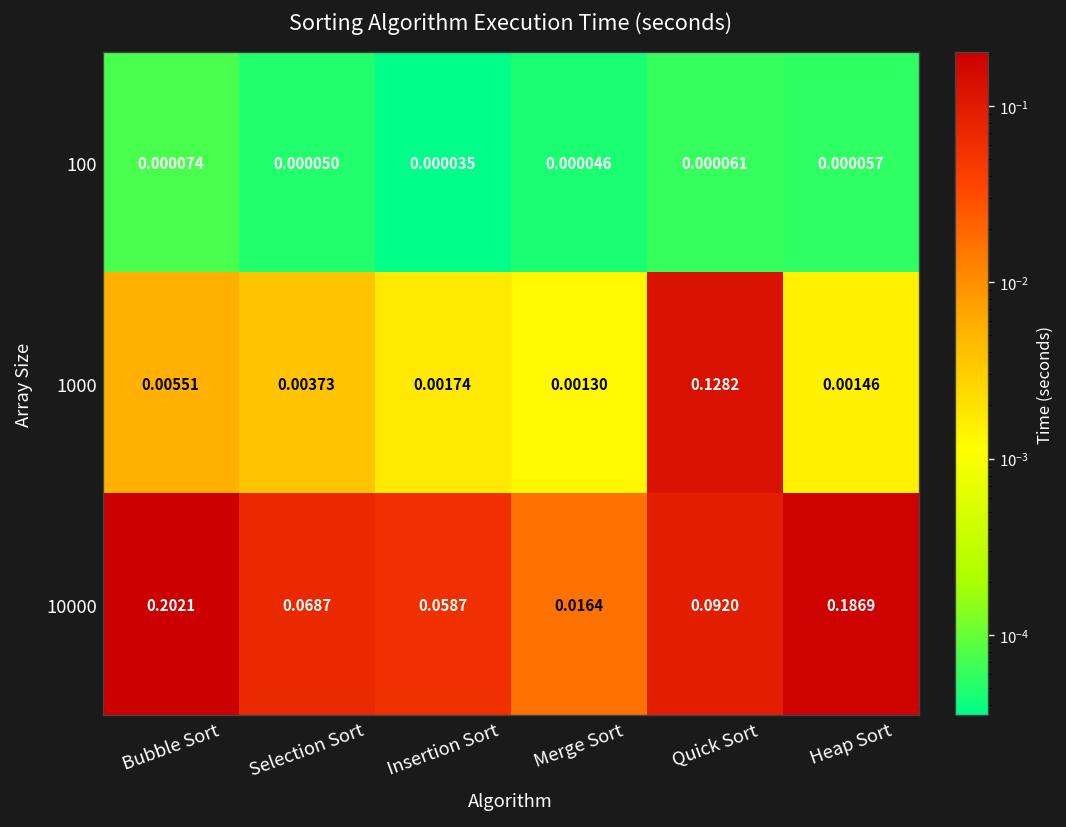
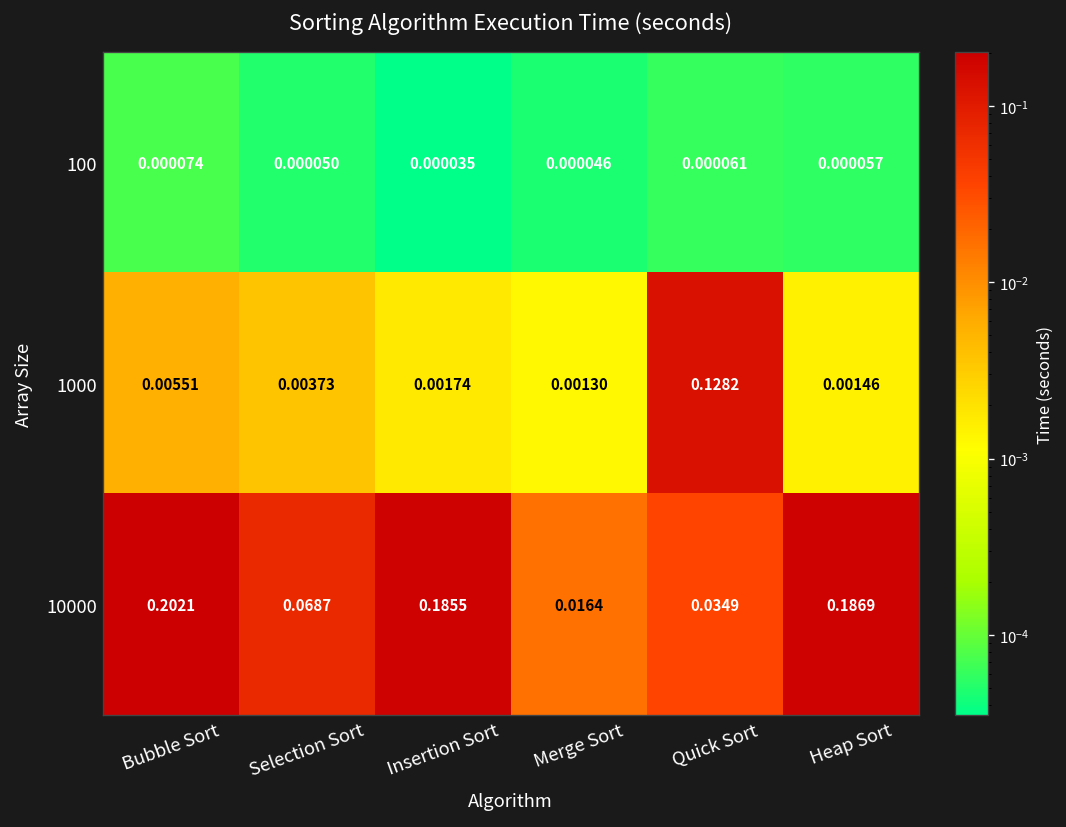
10000, Insertion Sort: 0.0587 -> 0.1855
10000, Quick Sort: 0.0920 -> 0.0349
